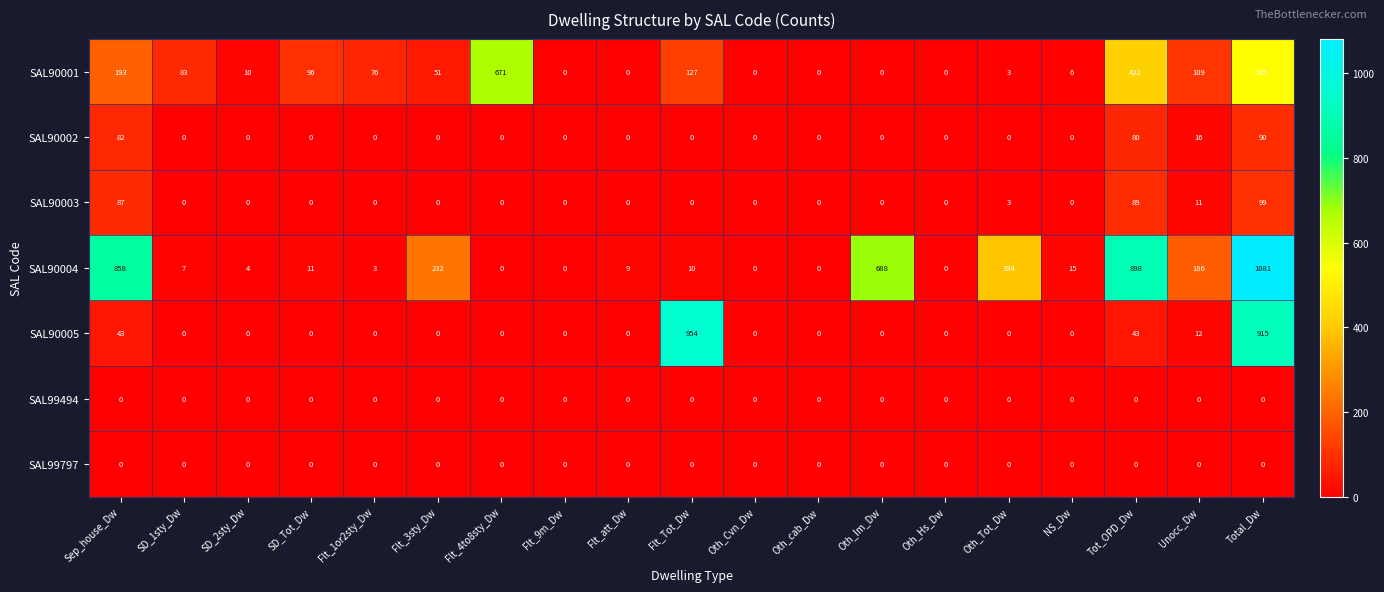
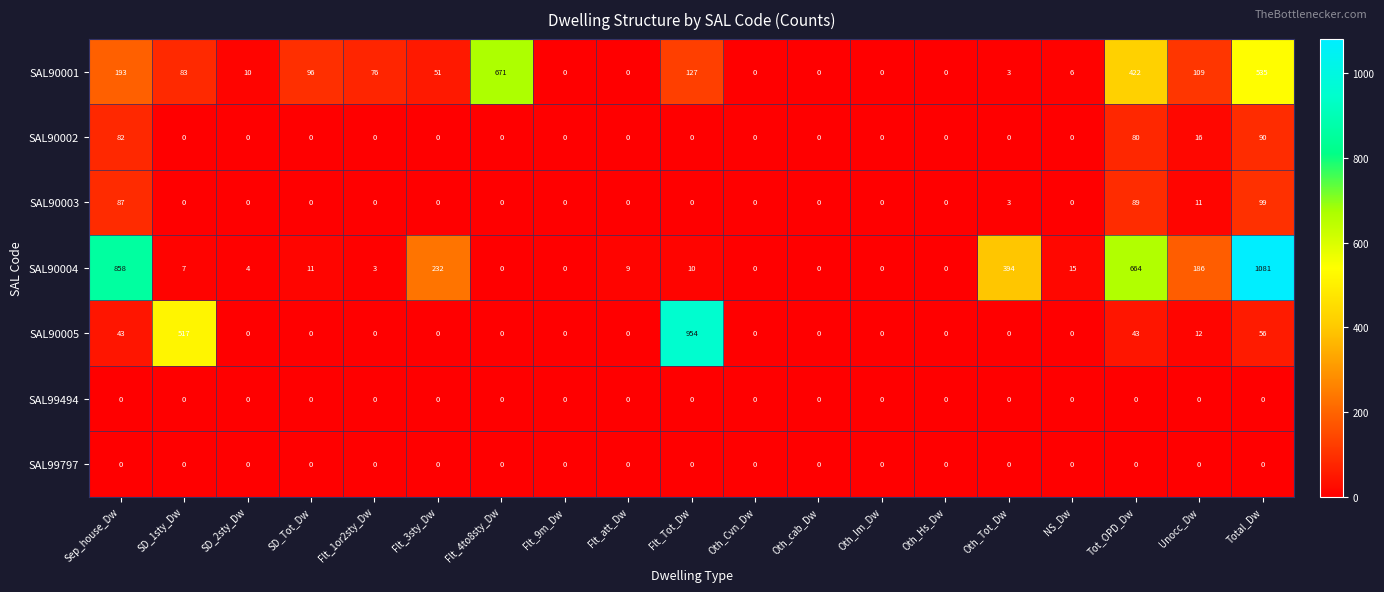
SAL90004, Oth_Im_Dw: 688 -> 0
SAL90004, Tot_OPD_Dw: 898 -> 664
SAL90005, SD_1sty_Dw: 0 -> 517
SAL90005, Total_Dw: 915 -> 56
